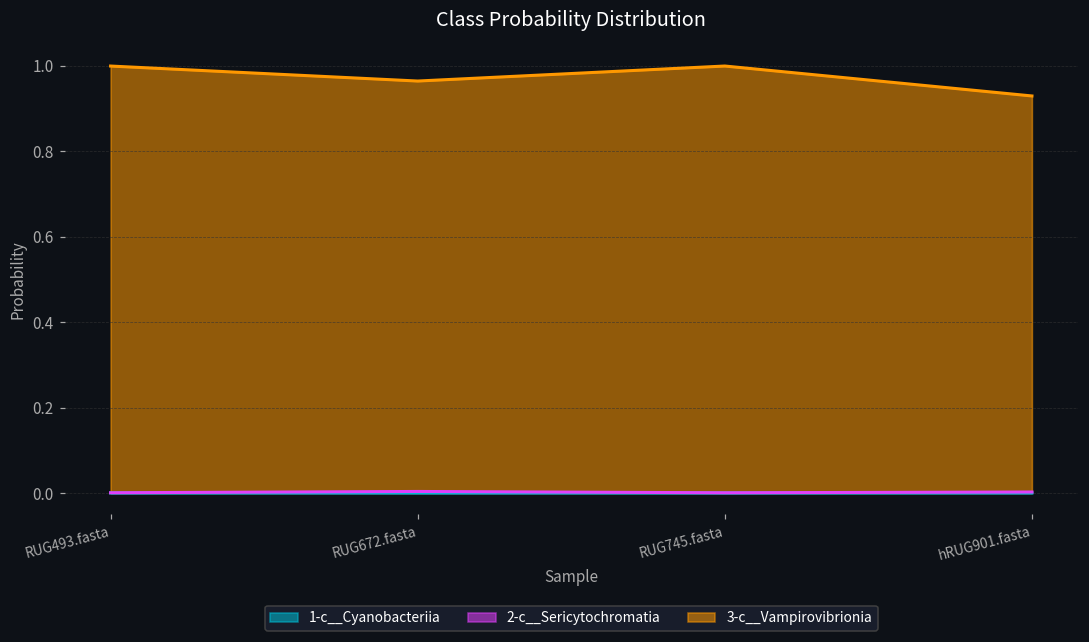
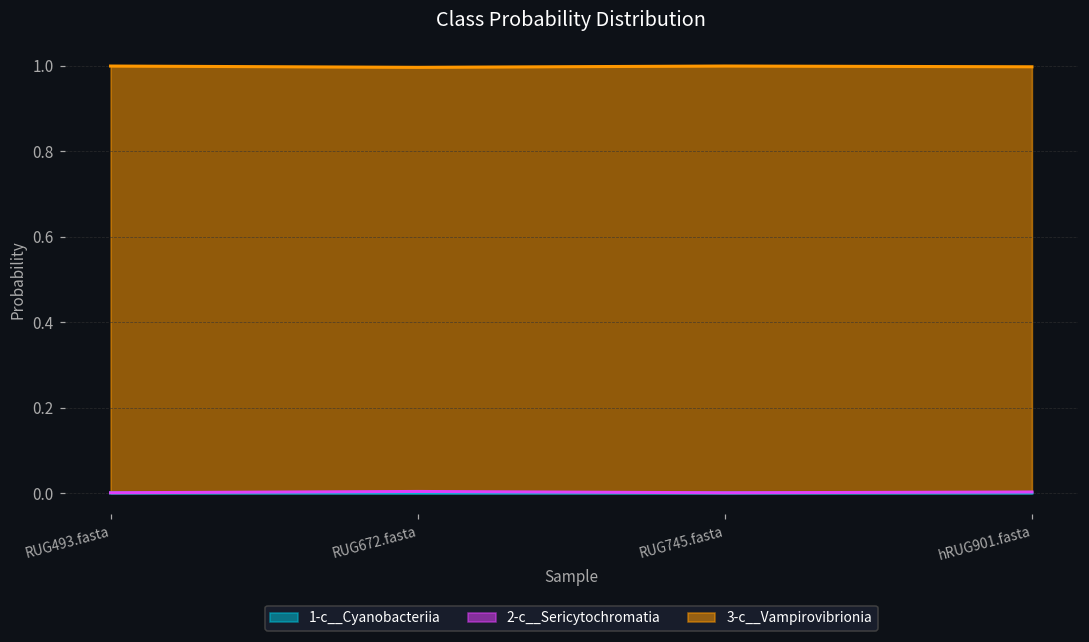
3-c__Vampirovibrionia, RUG672.fasta: 0.96 -> 1.00
3-c__Vampirovibrionia, hRUG901.fasta: 0.93 -> 1.00
